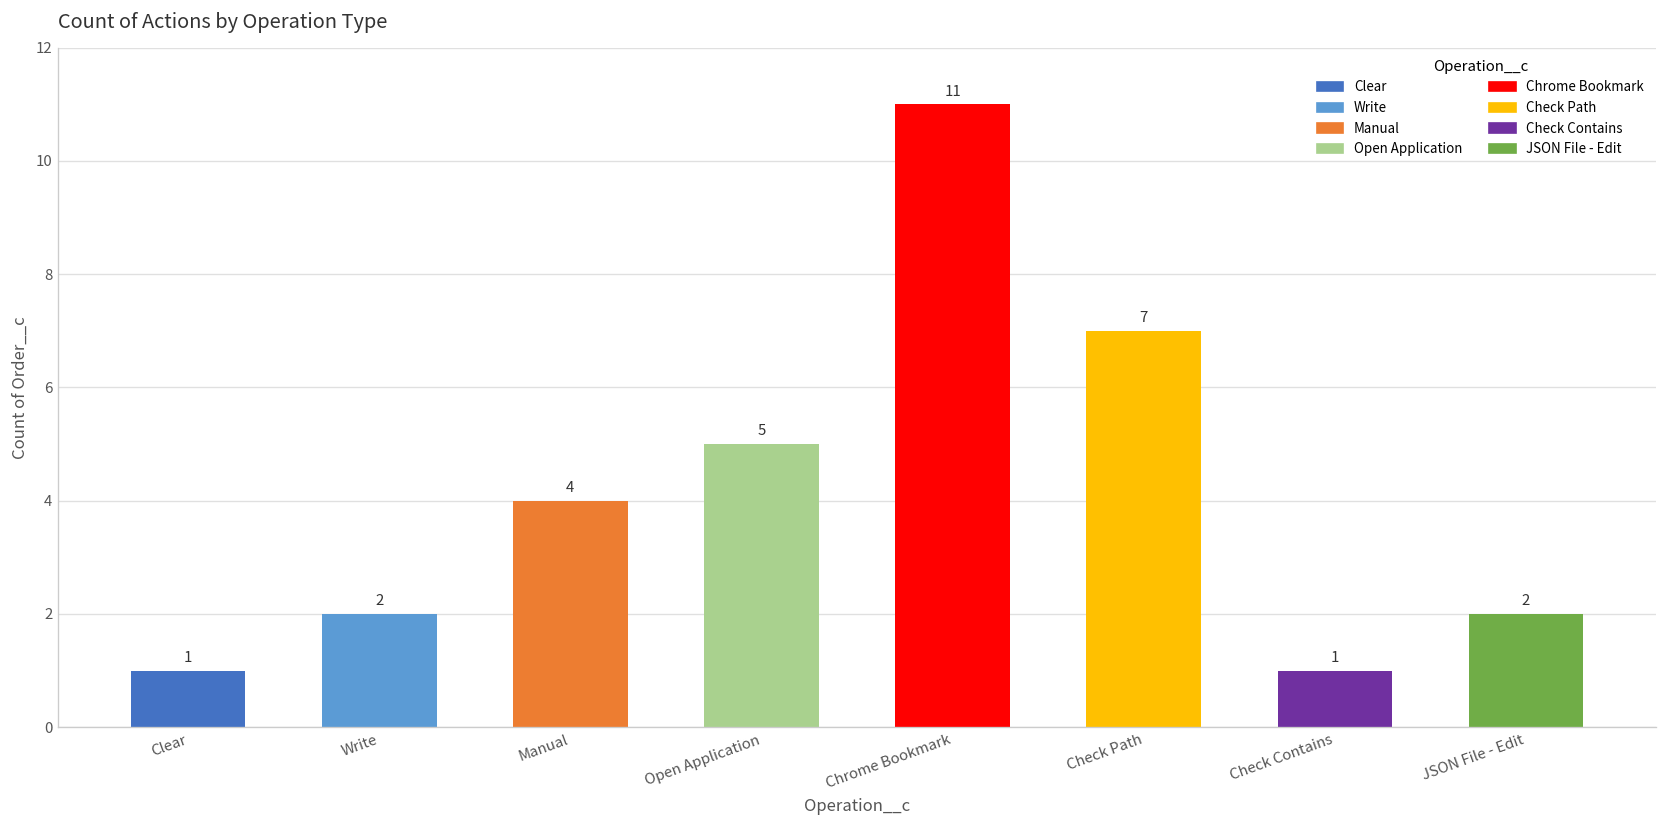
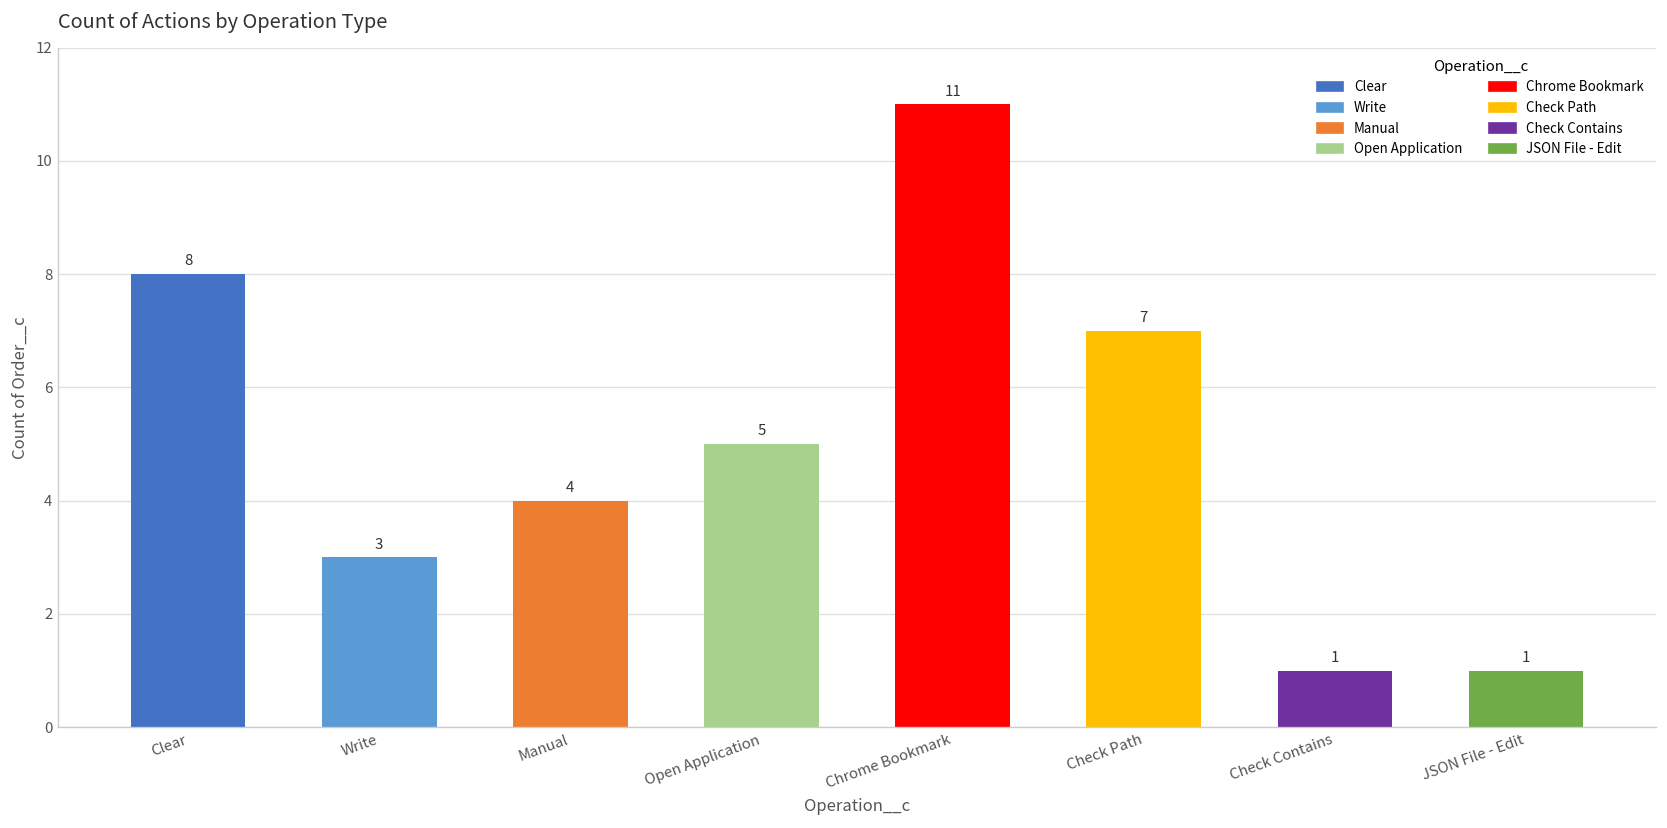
Clear: 1 -> 8
Write: 2 -> 3
JSON File - Edit: 2 -> 1
